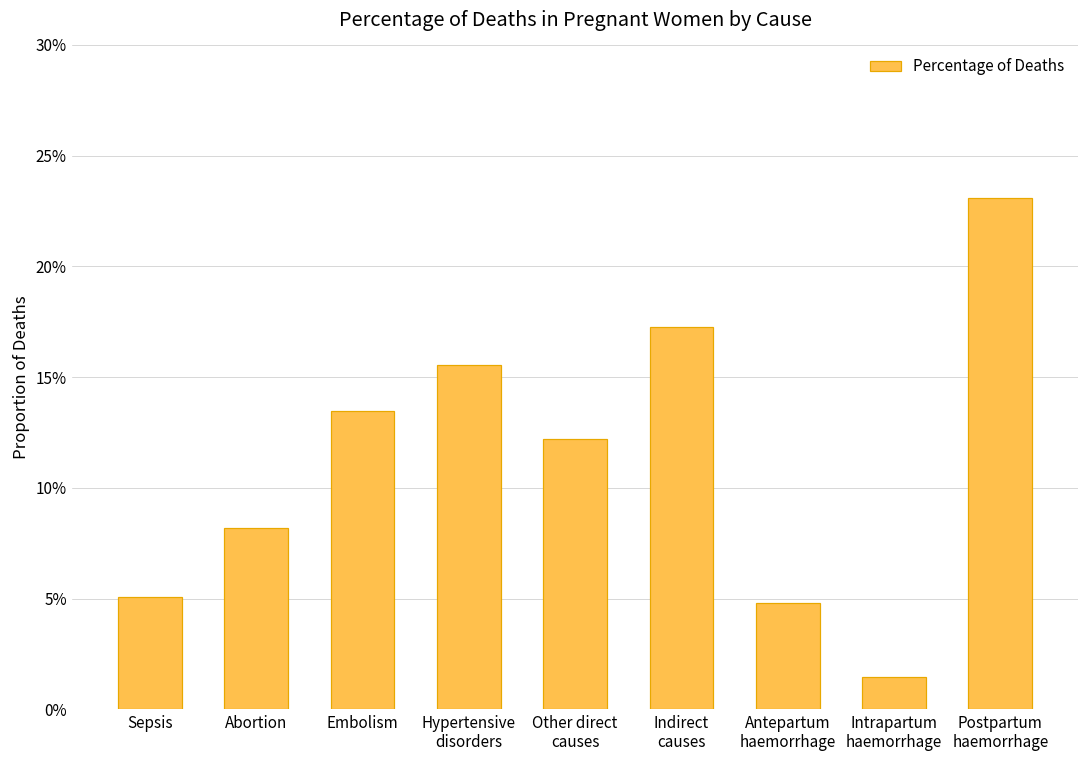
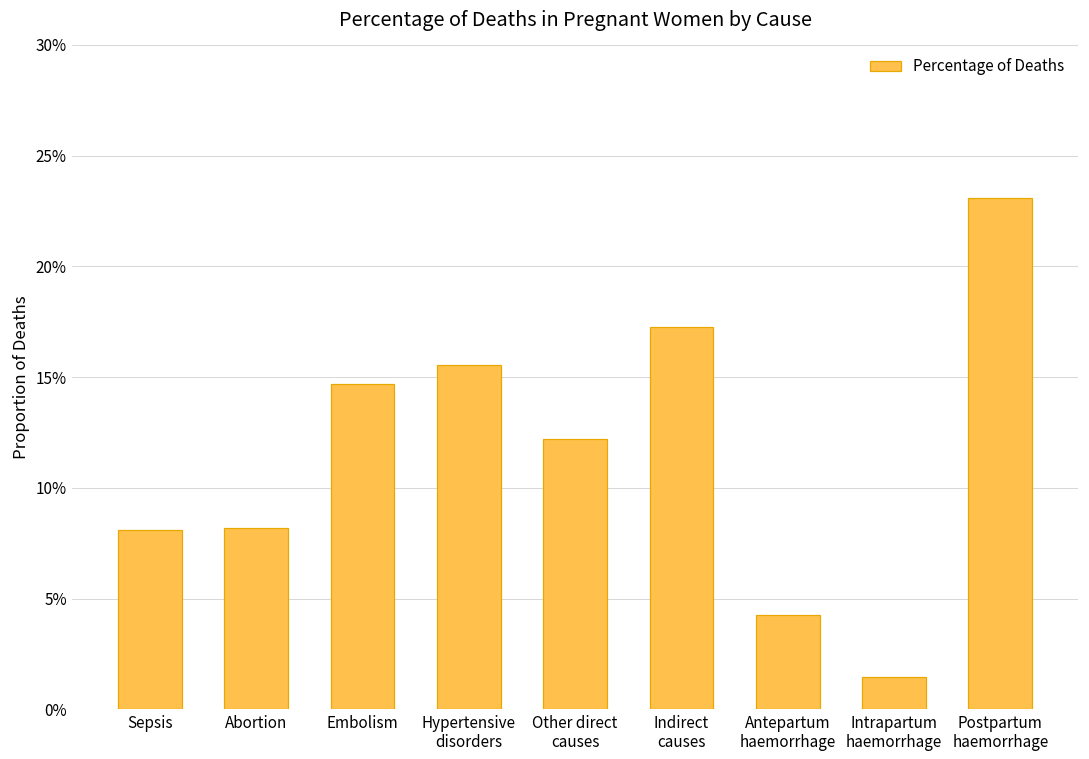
Sepsis: 5.1% -> 8.1%
Embolism: 13.5% -> 14.7%
Antepartum haemorrhage: 4.8% -> 4.3%
